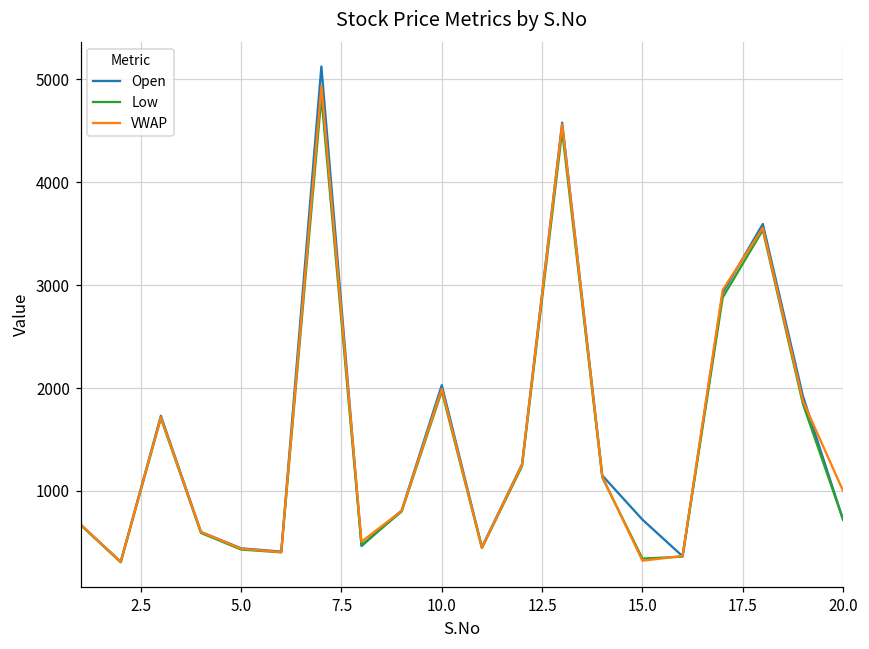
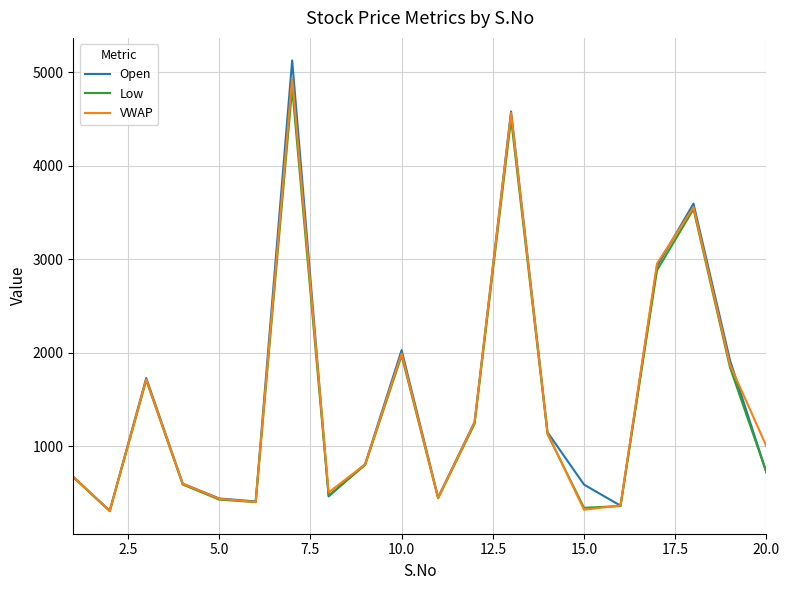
Open, 15.0: 700 -> 600
